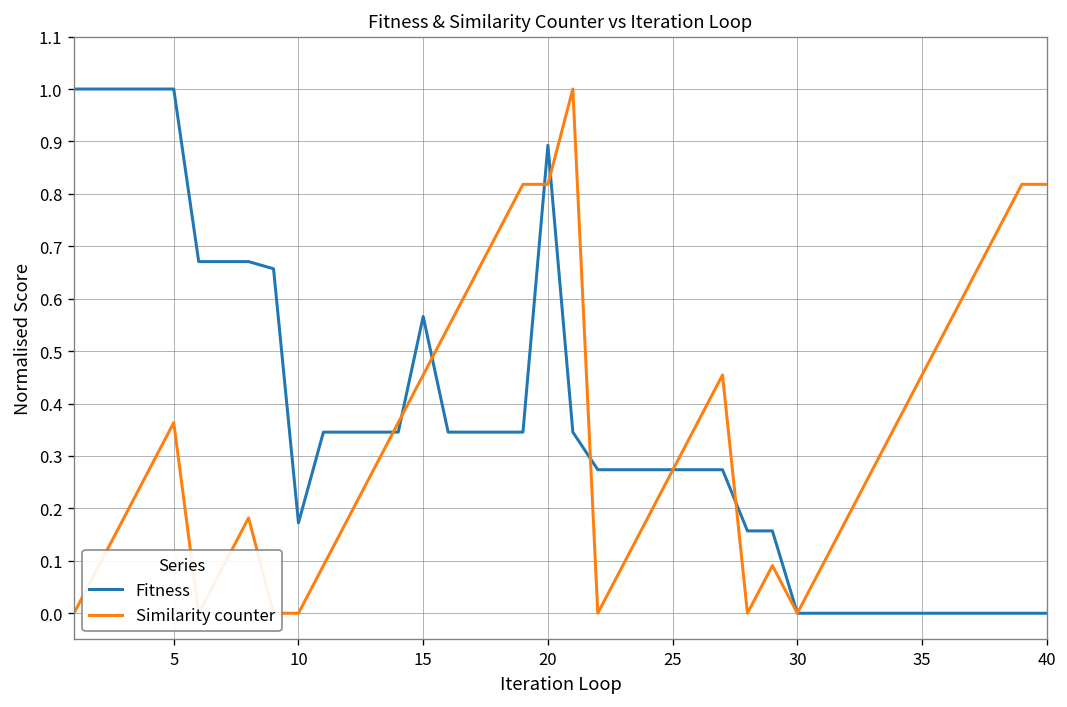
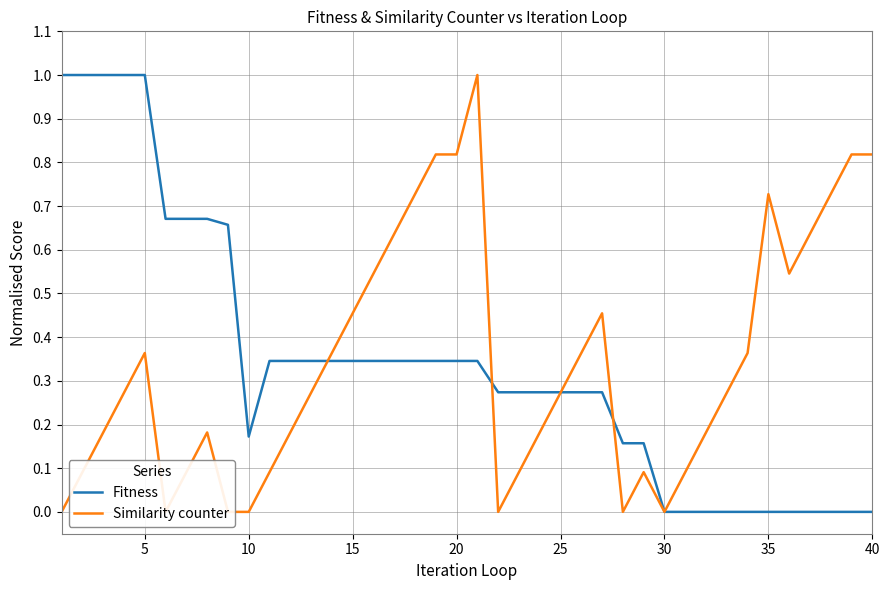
Fitness, 15: 0.57 -> 0.35
Fitness, 20: 0.89 -> 0.35
Similarity counter, 35: 0.45 -> 0.73
